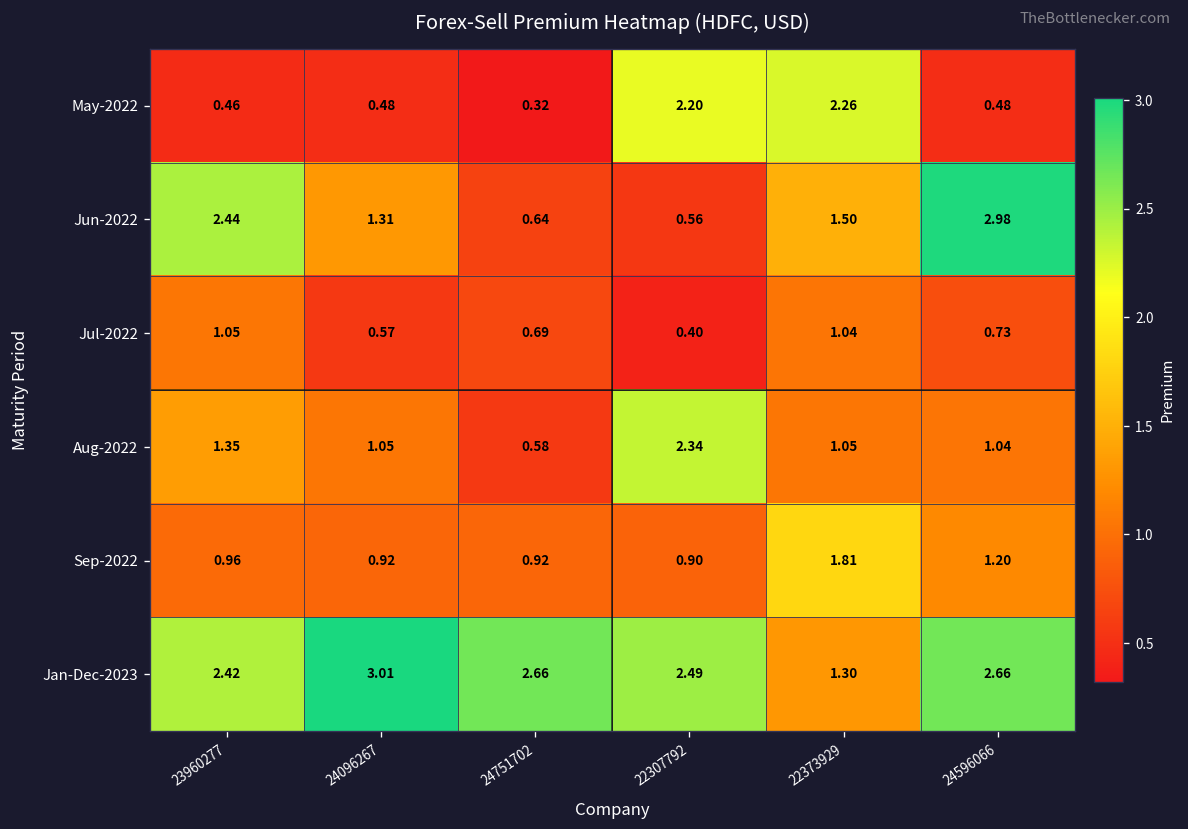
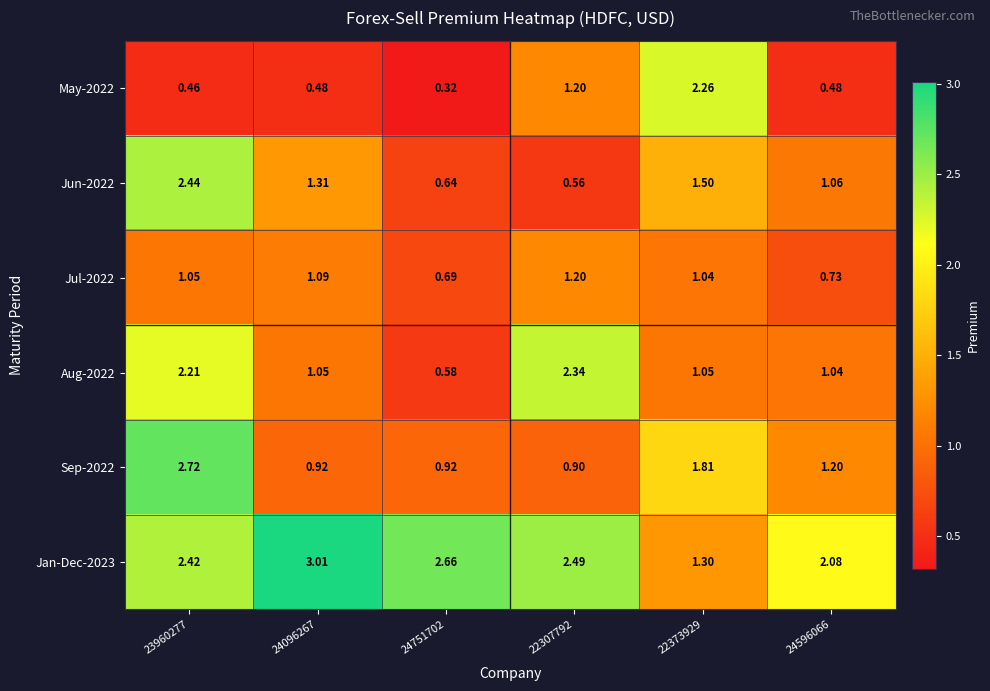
May-2022, 22307792: 2.20 -> 1.20
Jun-2022, 24596066: 2.98 -> 1.06
Jul-2022, 24096267: 0.57 -> 1.09
Jul-2022, 22307792: 0.40 -> 1.20
Aug-2022, 23960277: 1.35 -> 2.21
Sep-2022, 23960277: 0.96 -> 2.72
Jan-Dec-2023, 24596066: 2.66 -> 2.08
